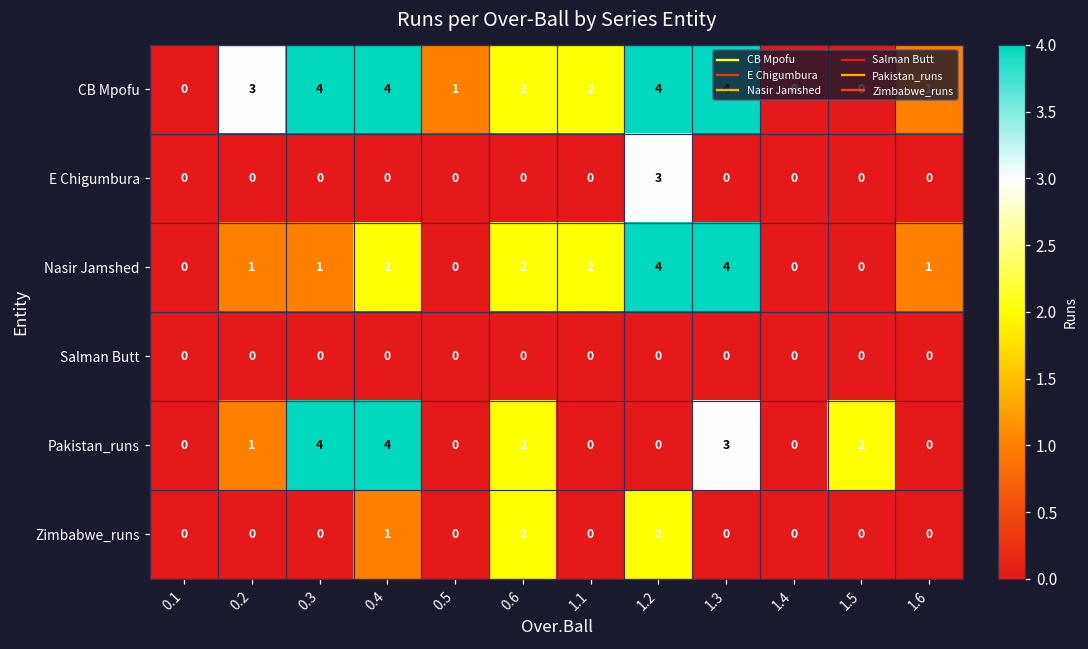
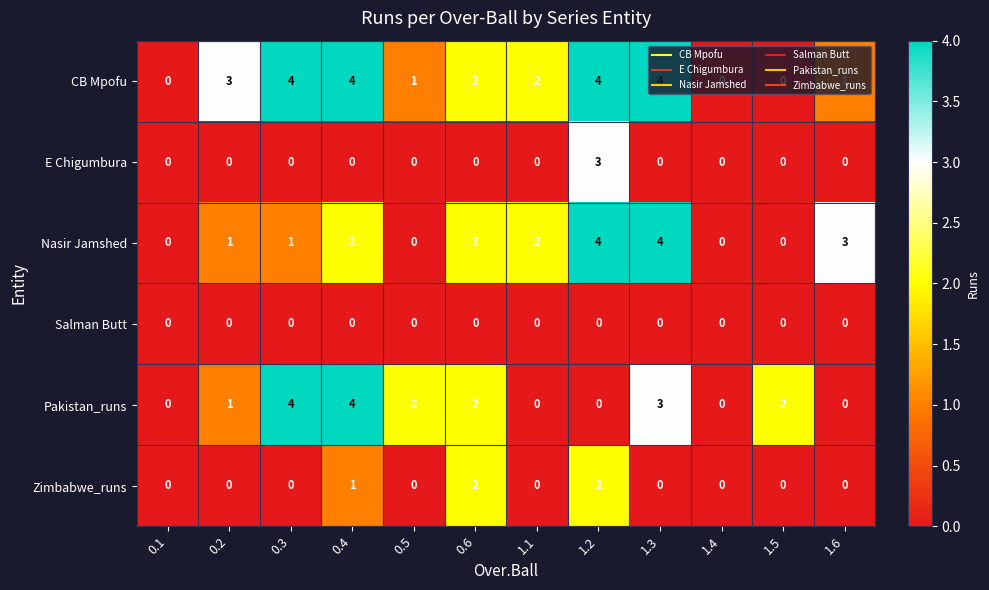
Nasir Jamshed, 1.6: 1 -> 3
Pakistan_runs, 0.5: 0 -> 2
